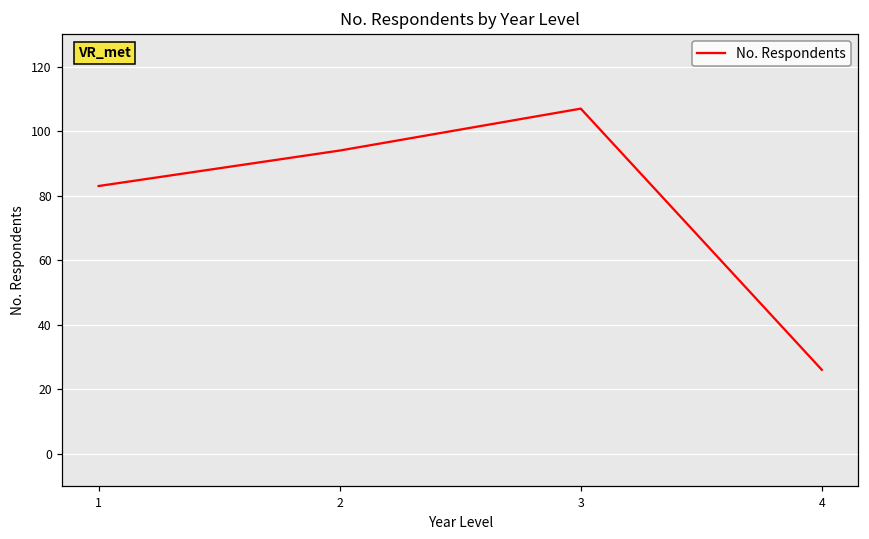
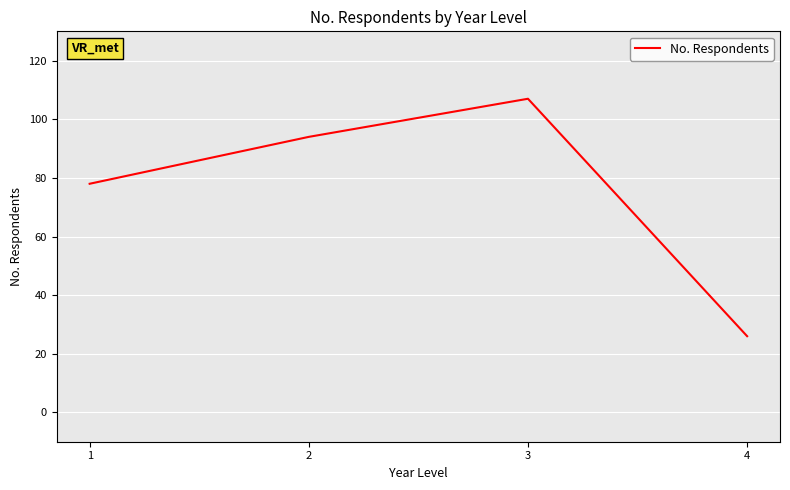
1: 83 -> 78
